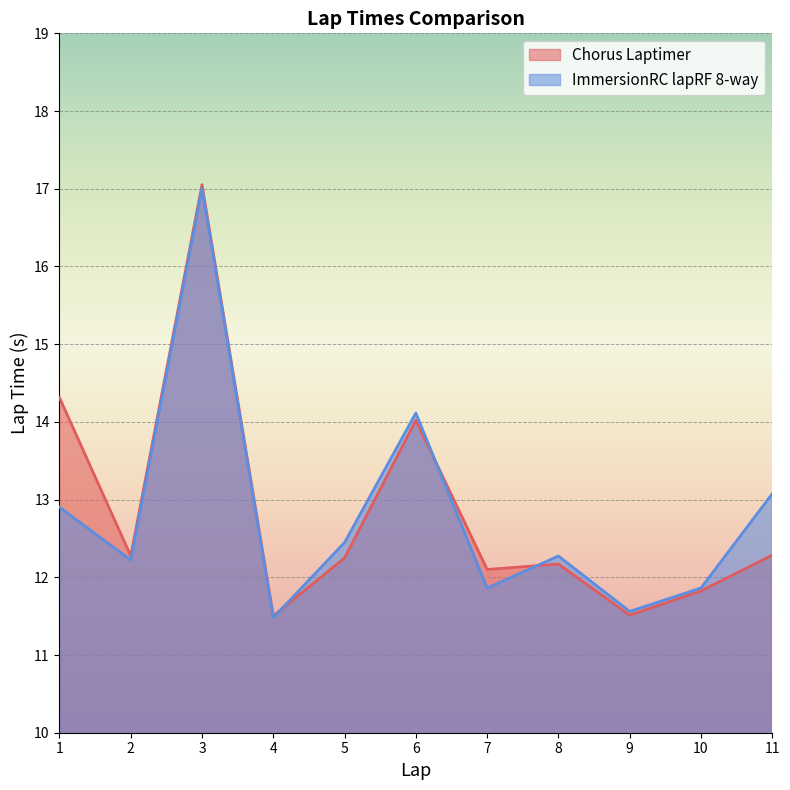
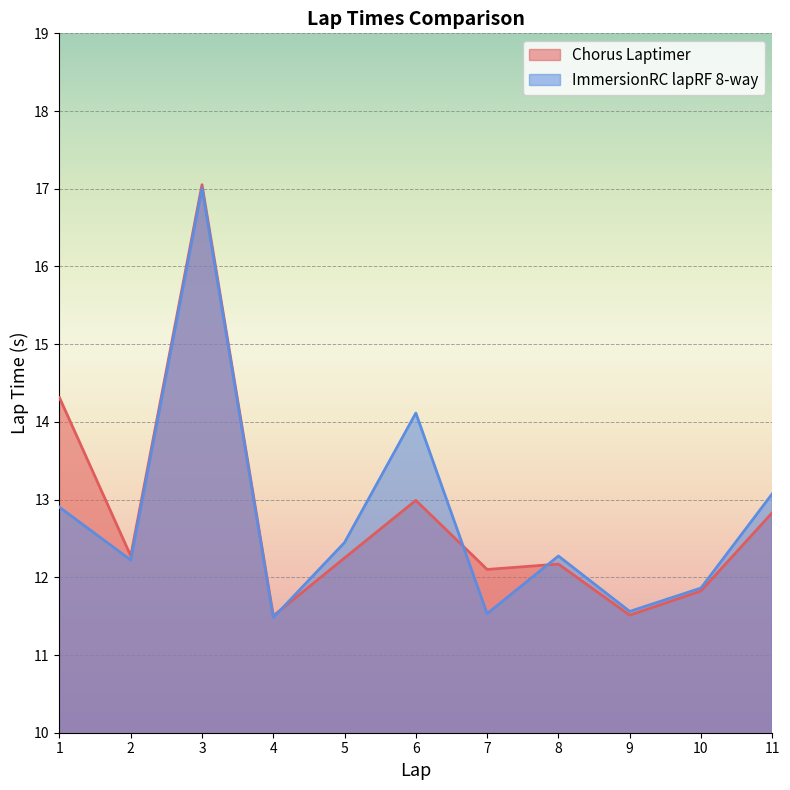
Chorus Laptimer, 6: 14.0 -> 13.0
ImmersionRC lapRF 8-way, 7: 11.9 -> 11.5
Chorus Laptimer, 11: 12.3 -> 12.8
